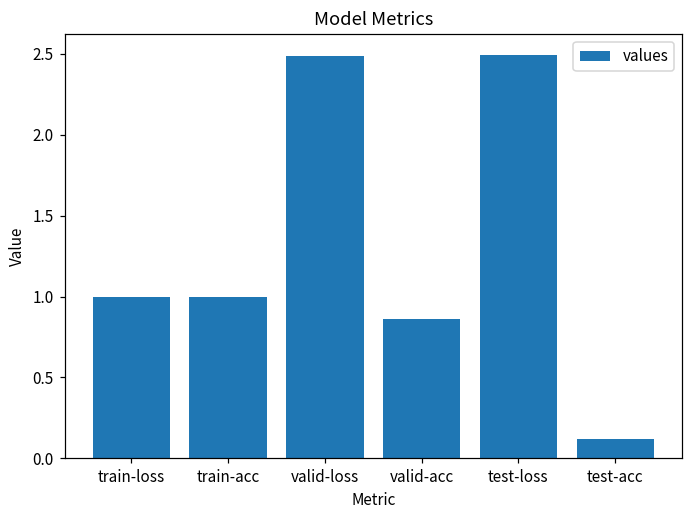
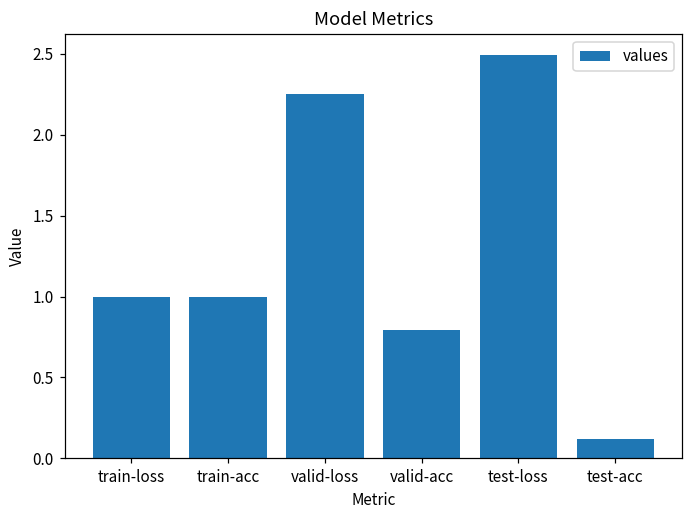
valid-loss: 2.49 -> 2.25
valid-acc: 0.86 -> 0.79
